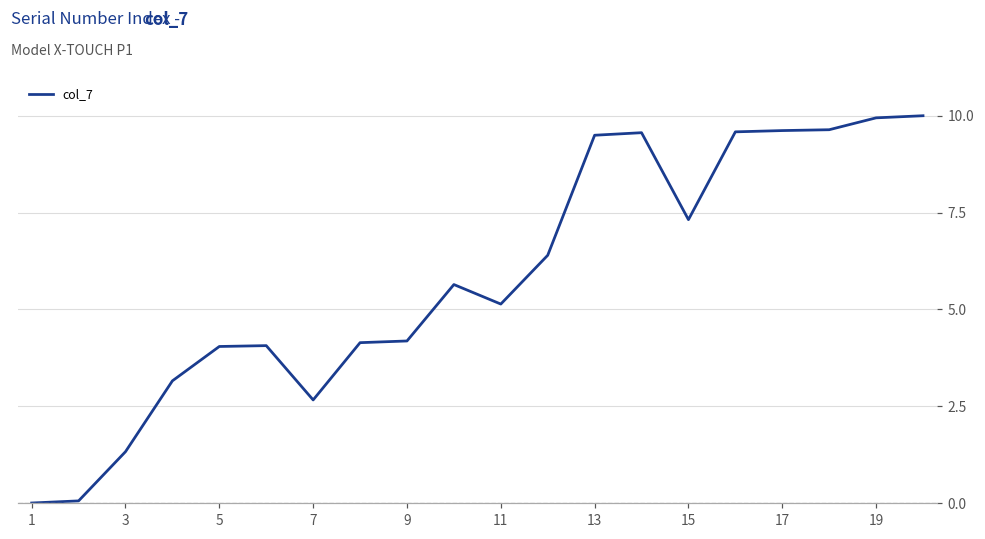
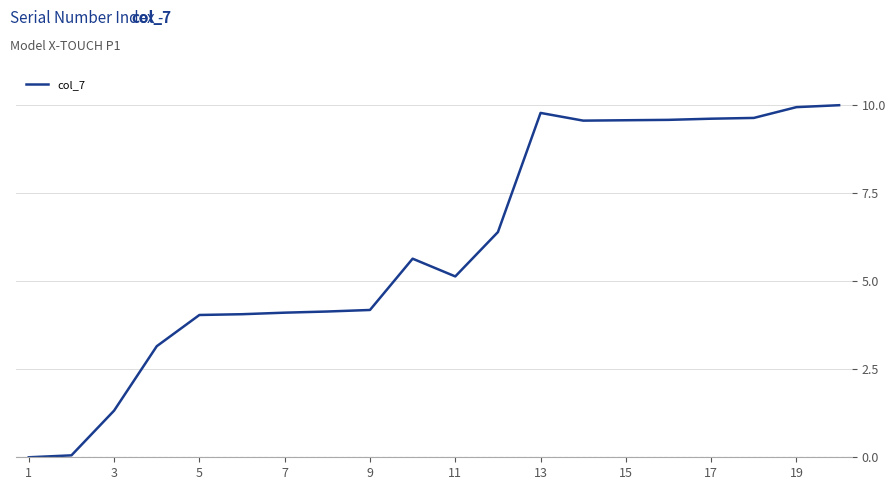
7: 2.7 -> 4.1
13: 9.5 -> 9.8
15: 7.3 -> 9.6
